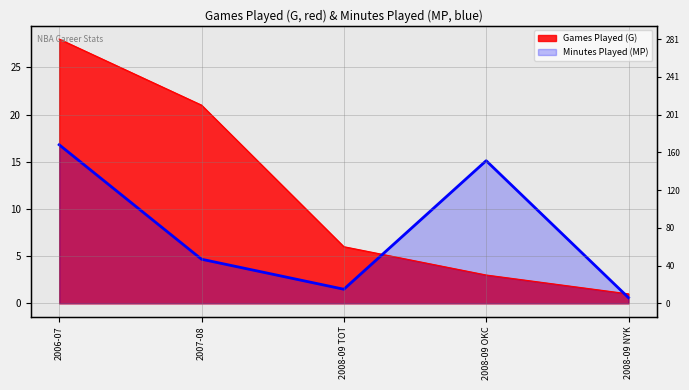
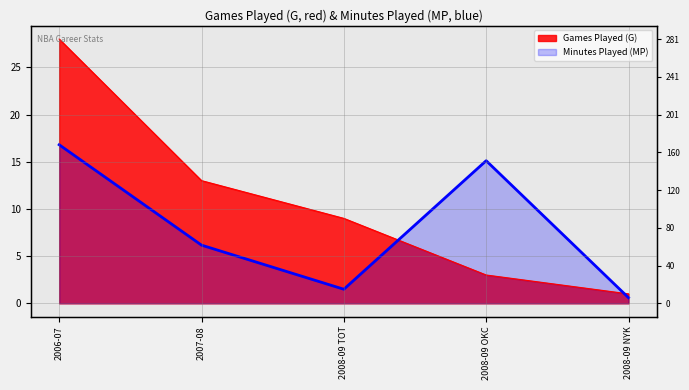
Games Played (G), 2007-08: 21 -> 13
Minutes Played (MP), 2007-08: 5 -> 6
Games Played (G), 2008-09 TOT: 6 -> 9
